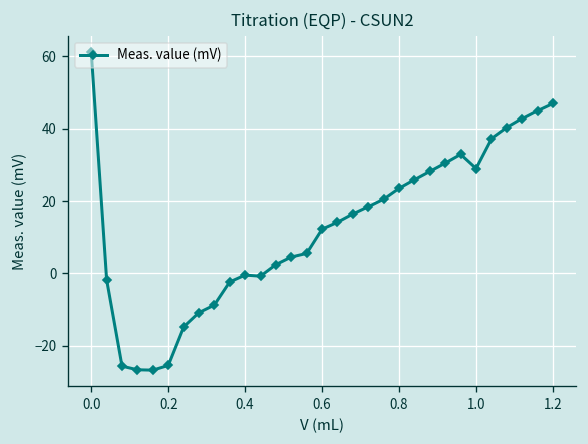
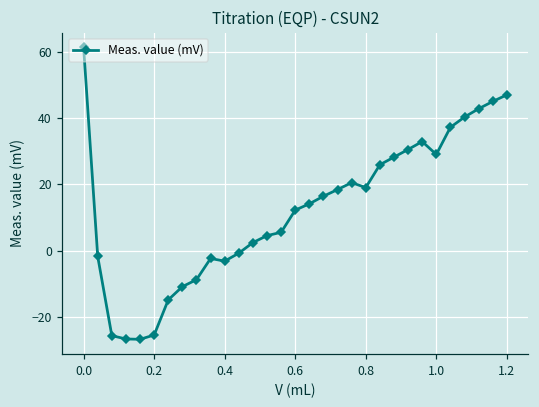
0.4: -1 -> -3
0.8: 24 -> 19
